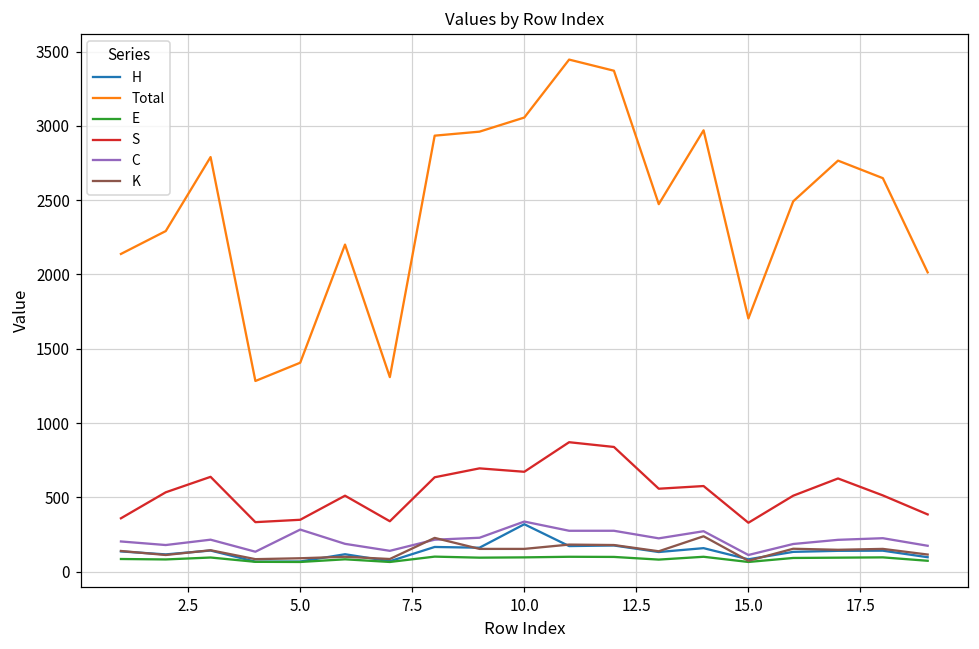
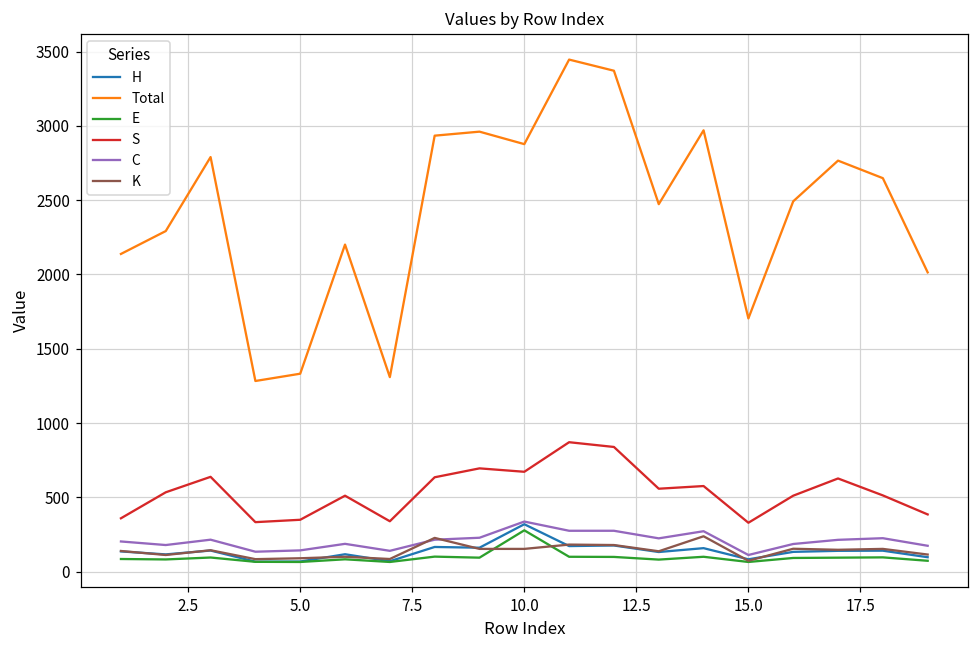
Total, 5.0: 1410 -> 1330
C, 5.0: 280 -> 140
Total, 10.0: 3060 -> 2880
E, 10.0: 100 -> 280
